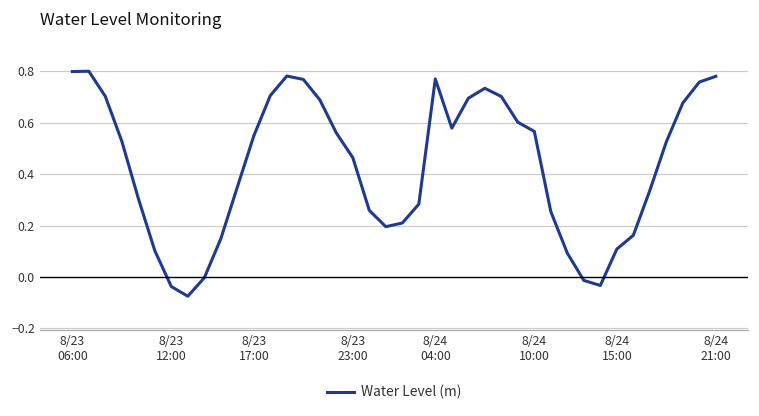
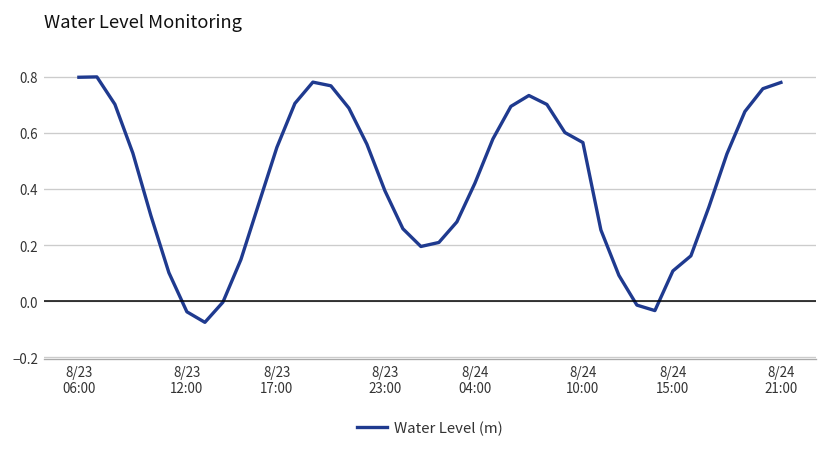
8/23 23:00: 0.46 -> 0.39
8/24 04:00: 0.77 -> 0.42
